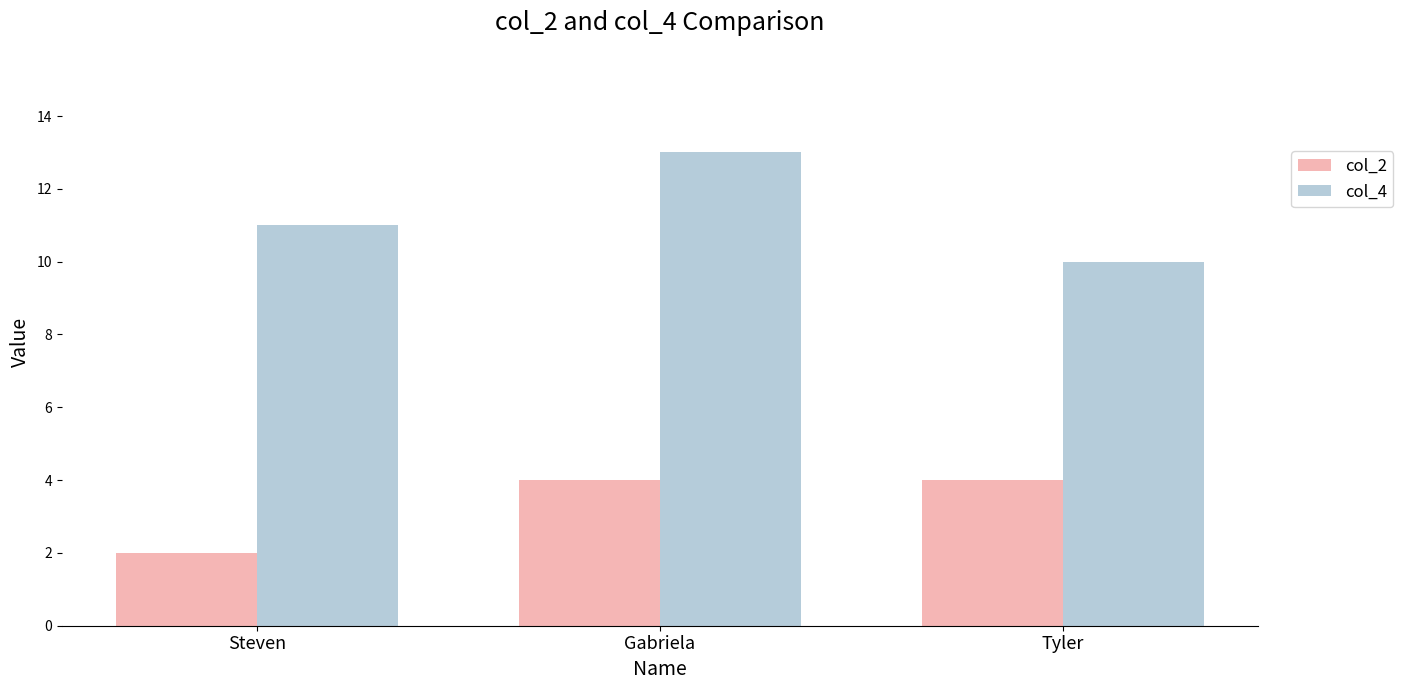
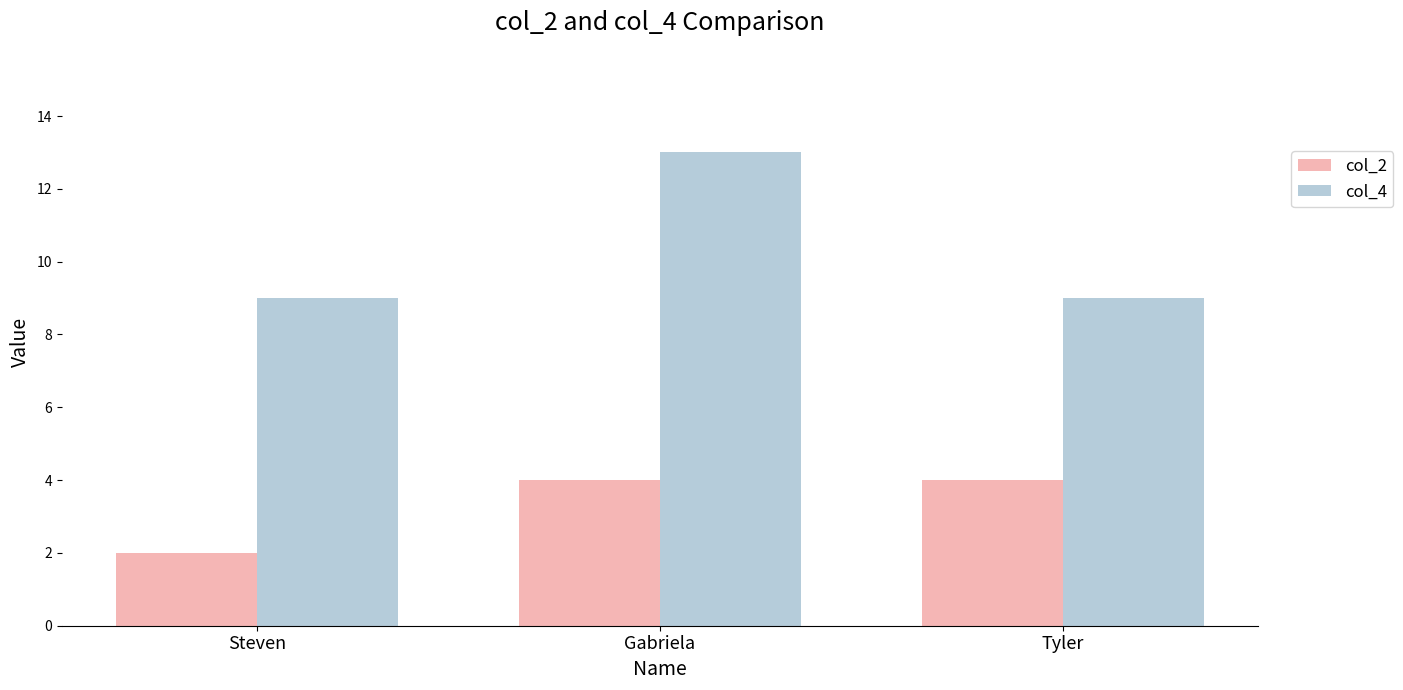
col_4, Steven: 11 -> 9
col_4, Tyler: 10 -> 9
